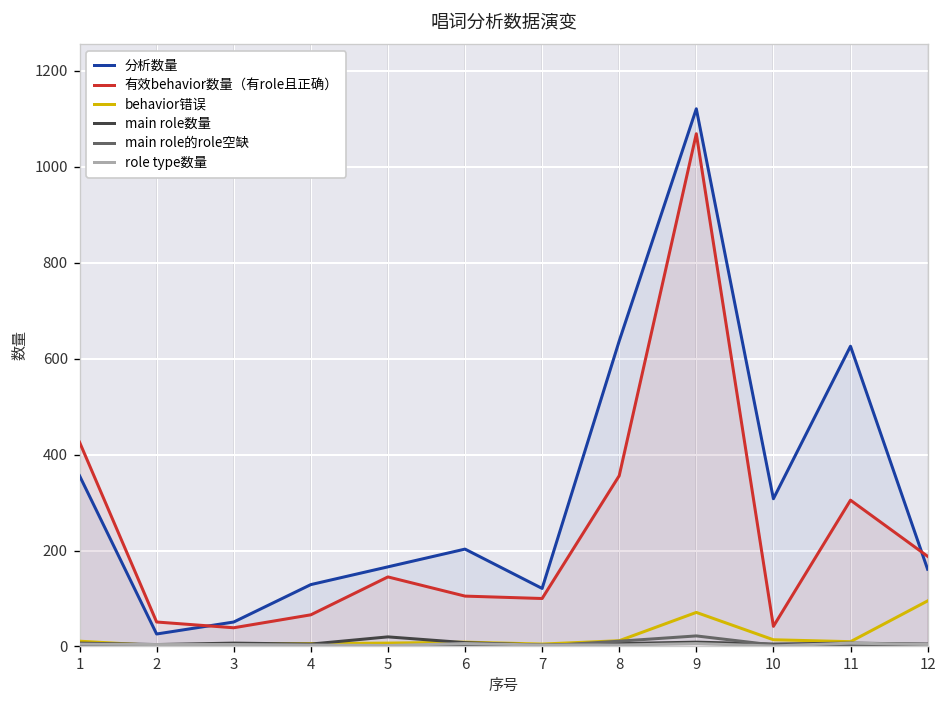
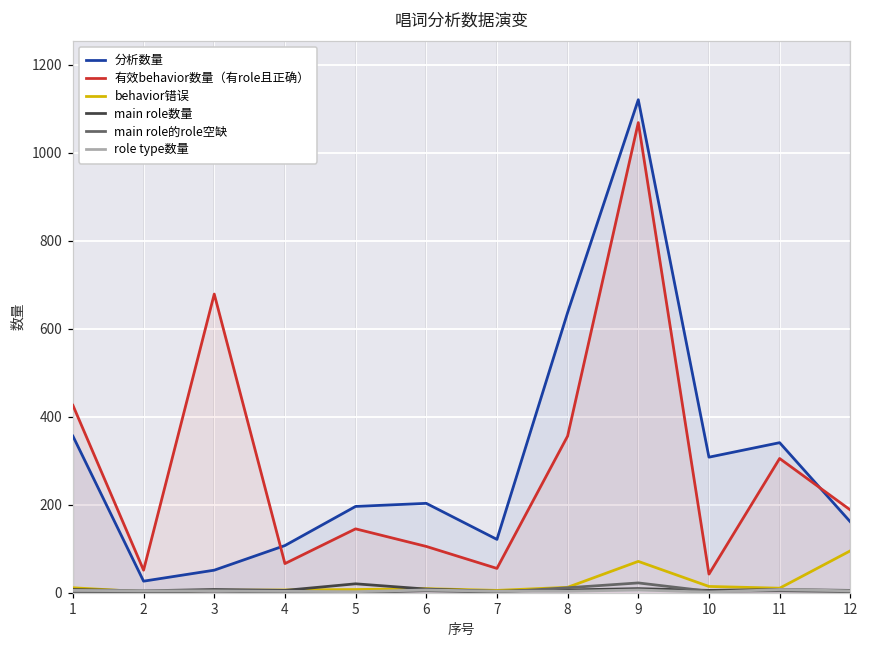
有效behavior数量（有role且正确）, 3: 40 -> 680
分析数量, 4: 130 -> 110
分析数量, 5: 170 -> 200
有效behavior数量（有role且正确）, 7: 100 -> 60
分析数量, 11: 630 -> 340
